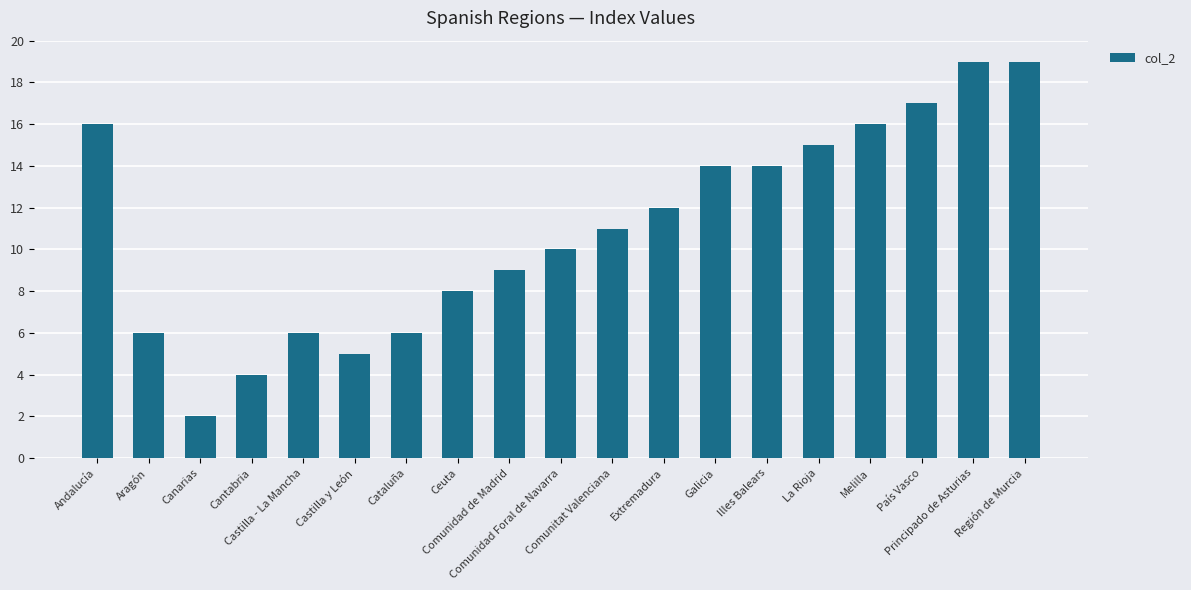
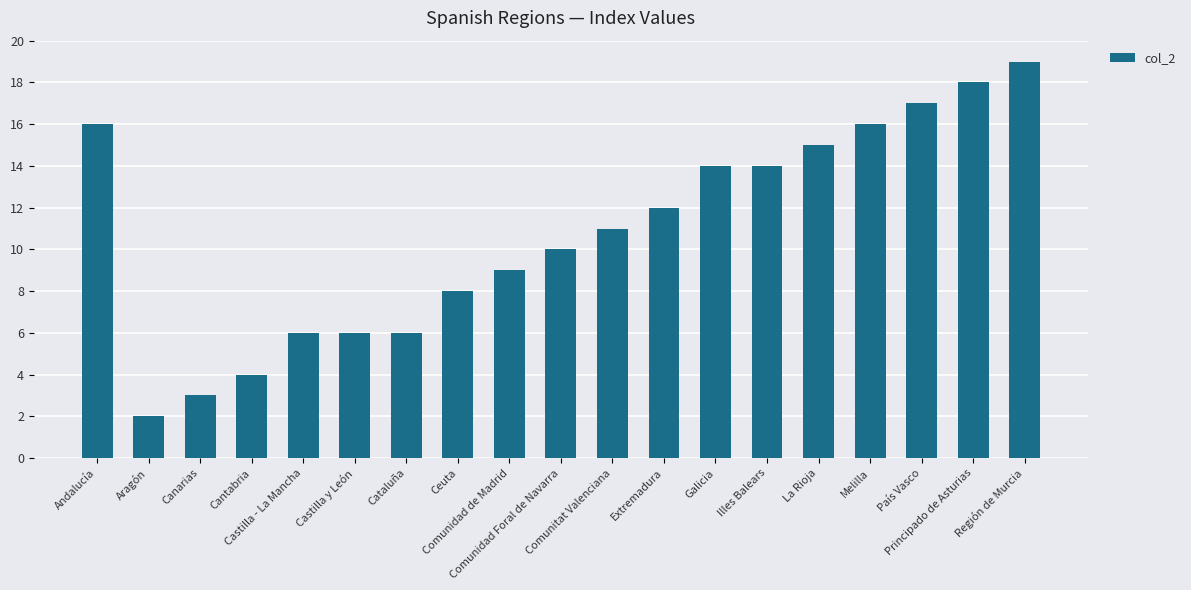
Aragón: 6 -> 2
Canarias: 2 -> 3
Castilla y León: 5 -> 6
Principado de Asturias: 19 -> 18
